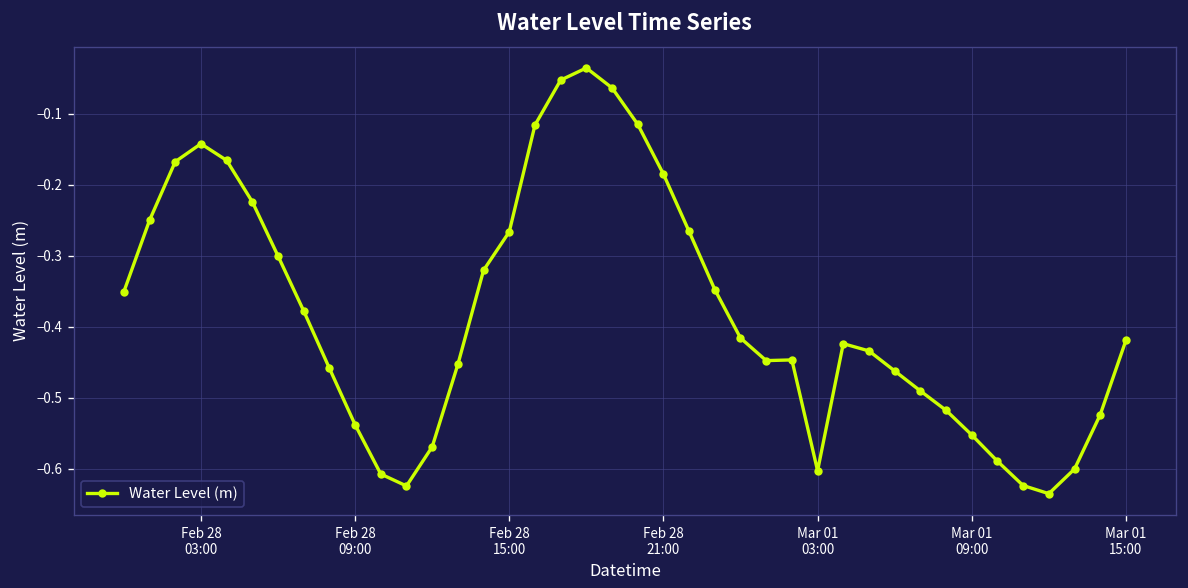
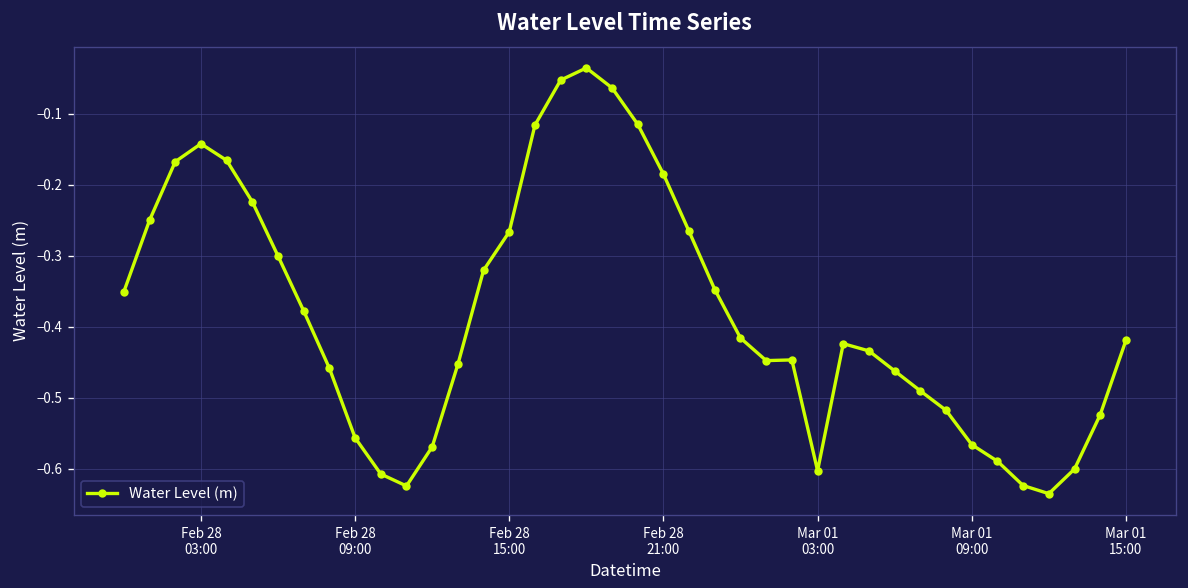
Feb 28 09:00: -0.54 -> -0.56
Mar 01 09:00: -0.55 -> -0.57
